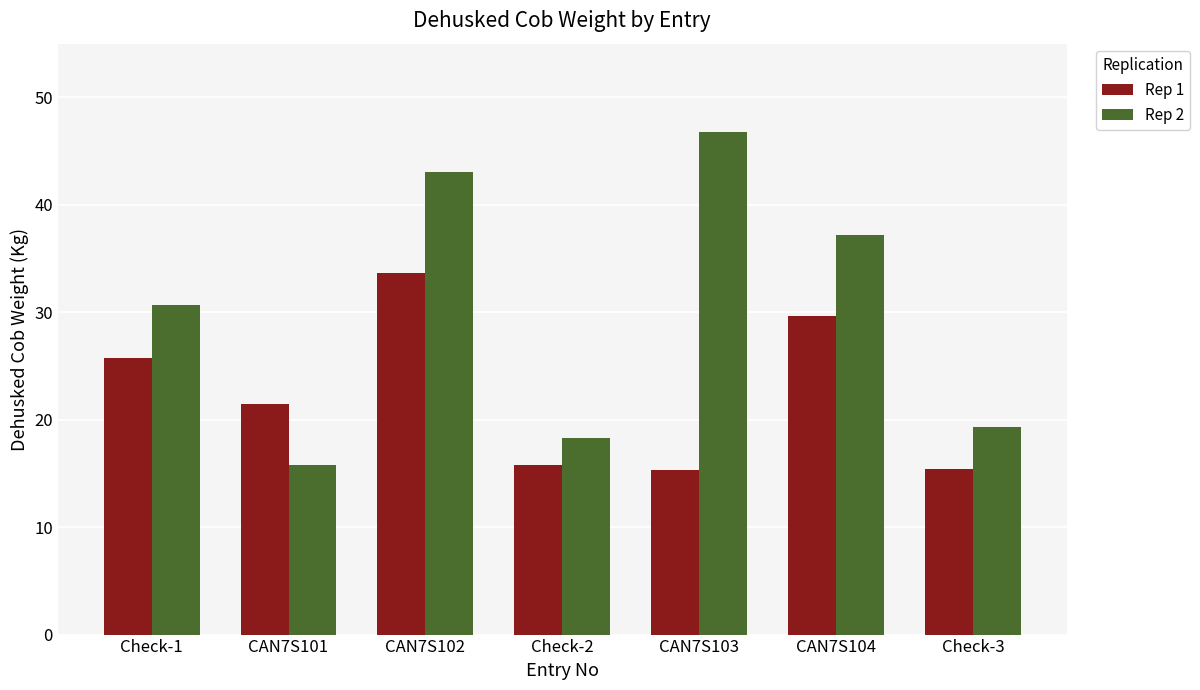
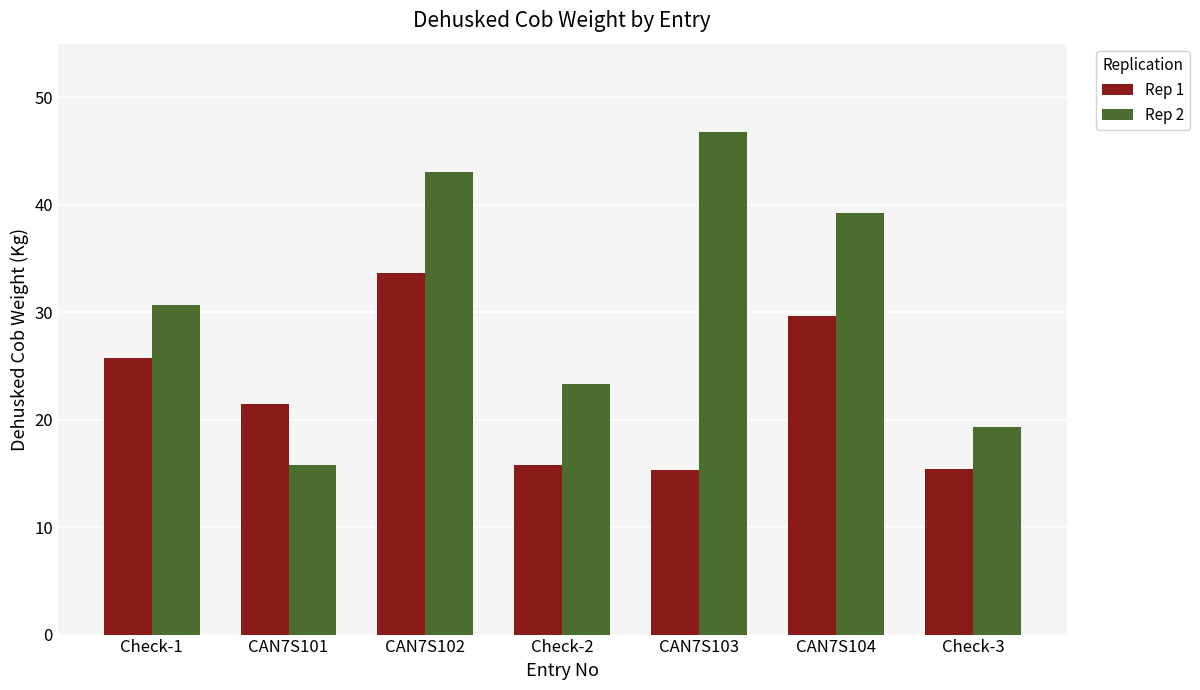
Rep 2, Check-2: 18.3 -> 23.4
Rep 2, CAN7S104: 37.2 -> 39.2
